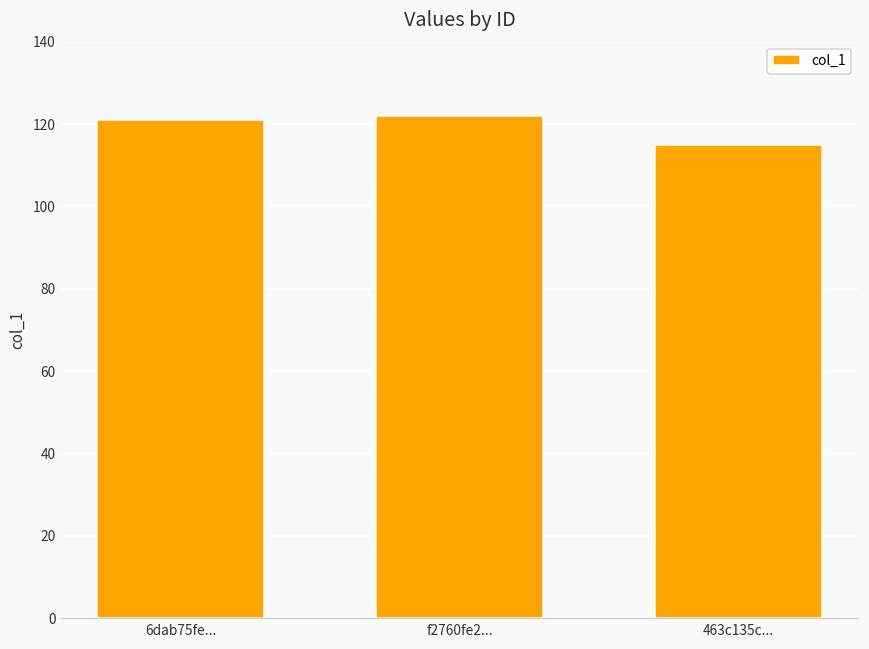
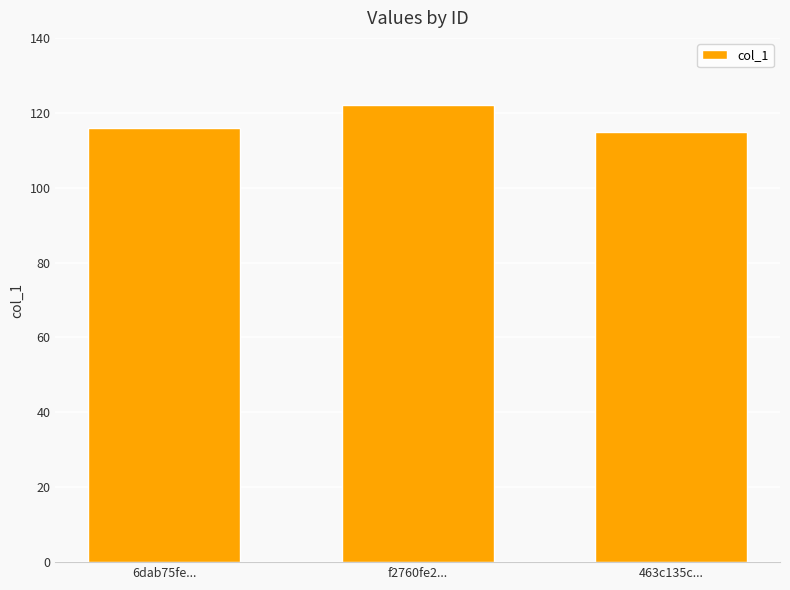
6dab75fe...: 121 -> 116
